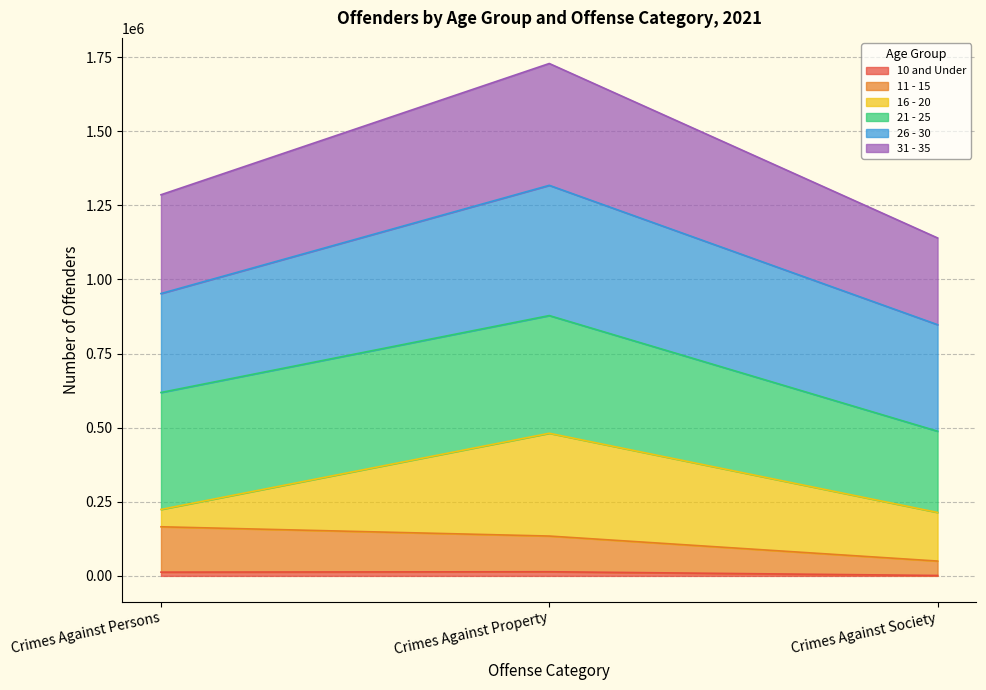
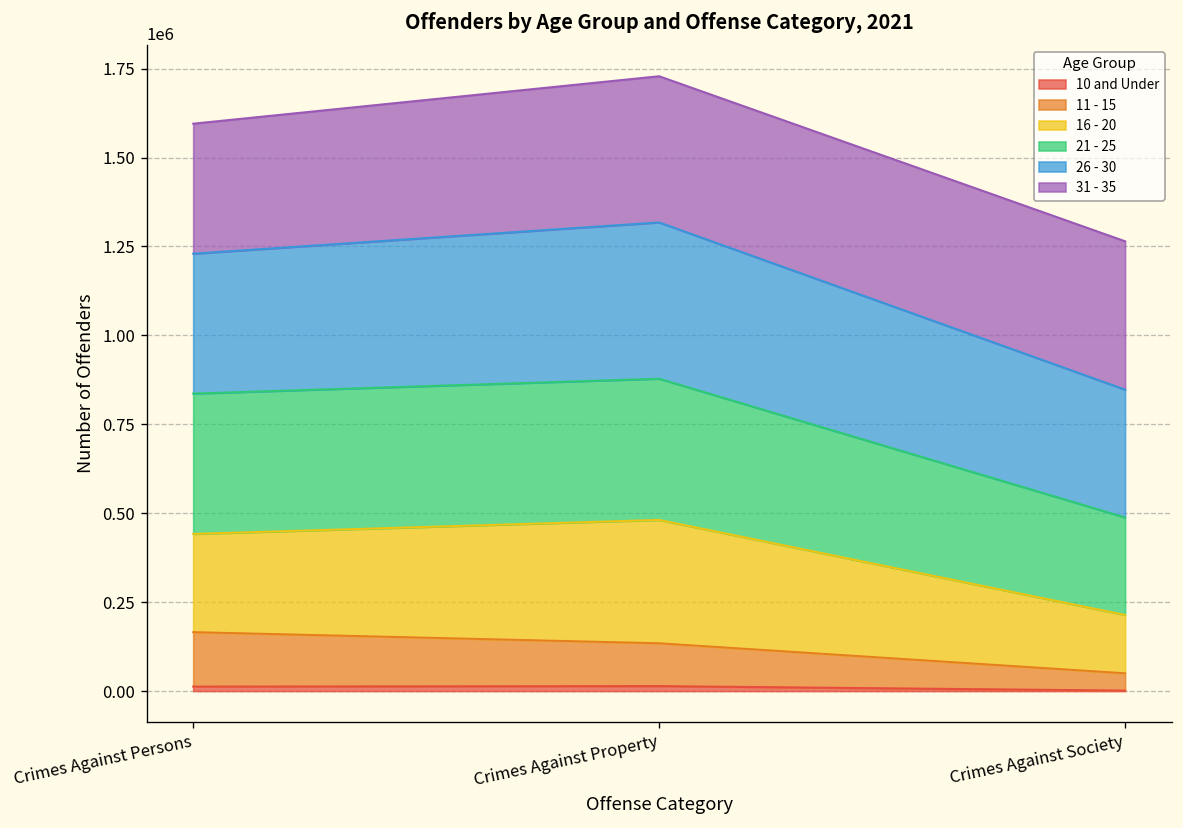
16 - 20, Crimes Against Persons: 60000 -> 280000
26 - 30, Crimes Against Persons: 330000 -> 390000
31 - 35, Crimes Against Persons: 330000 -> 370000
31 - 35, Crimes Against Society: 290000 -> 420000
